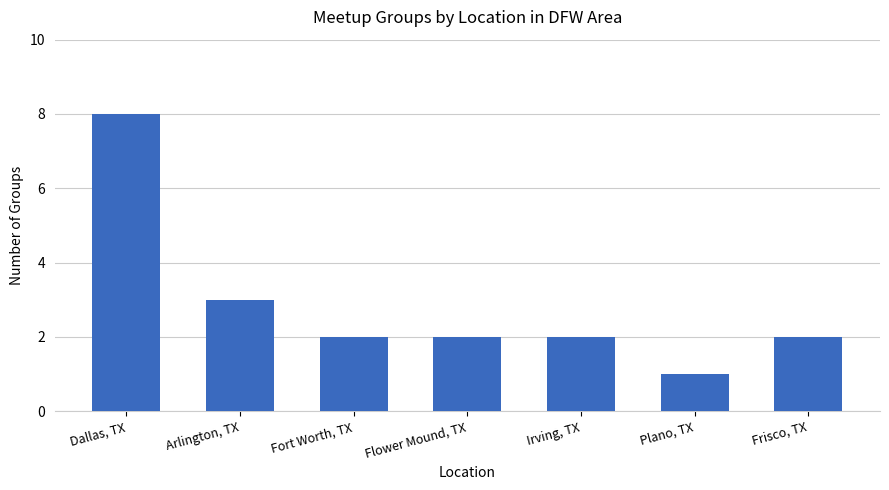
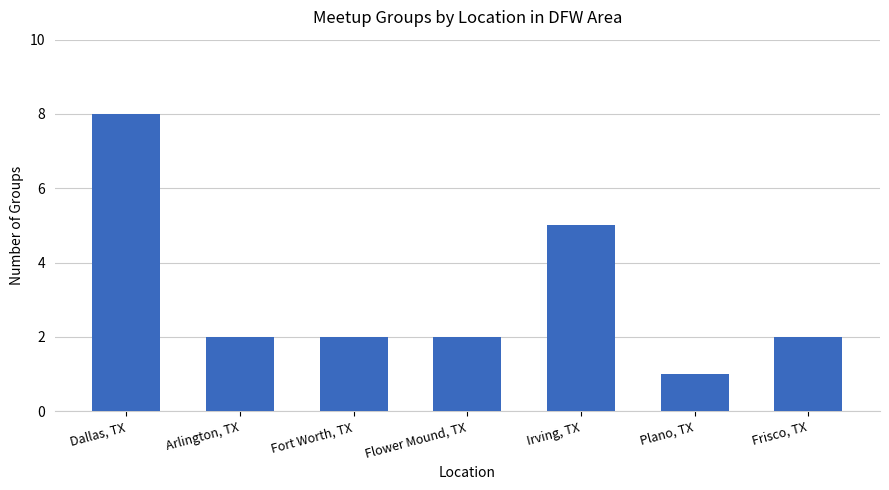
Arlington, TX: 3 -> 2
Irving, TX: 2 -> 5
